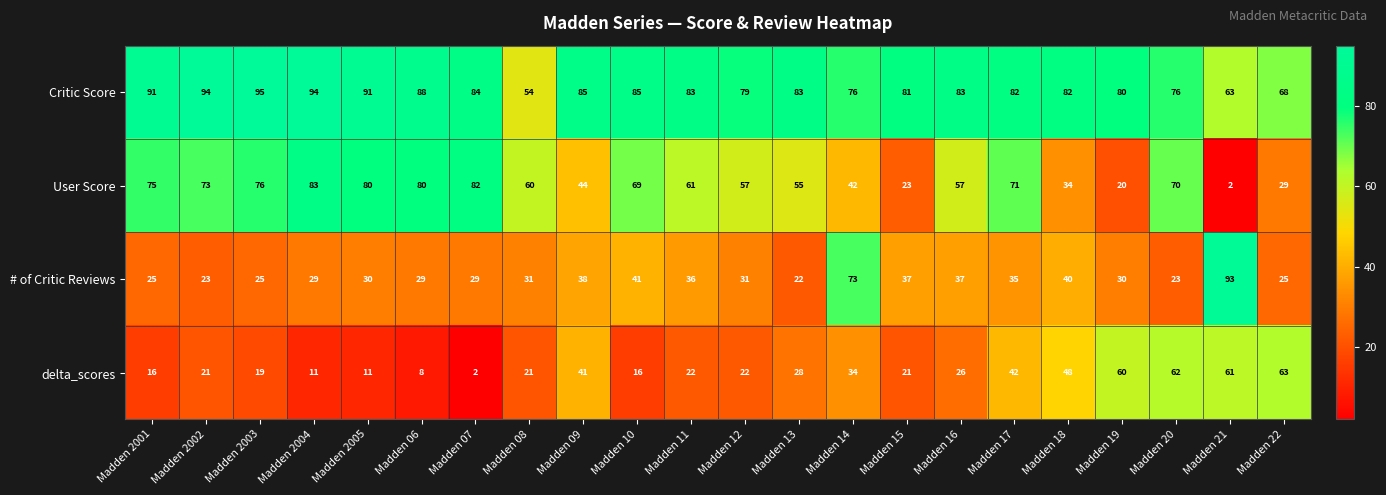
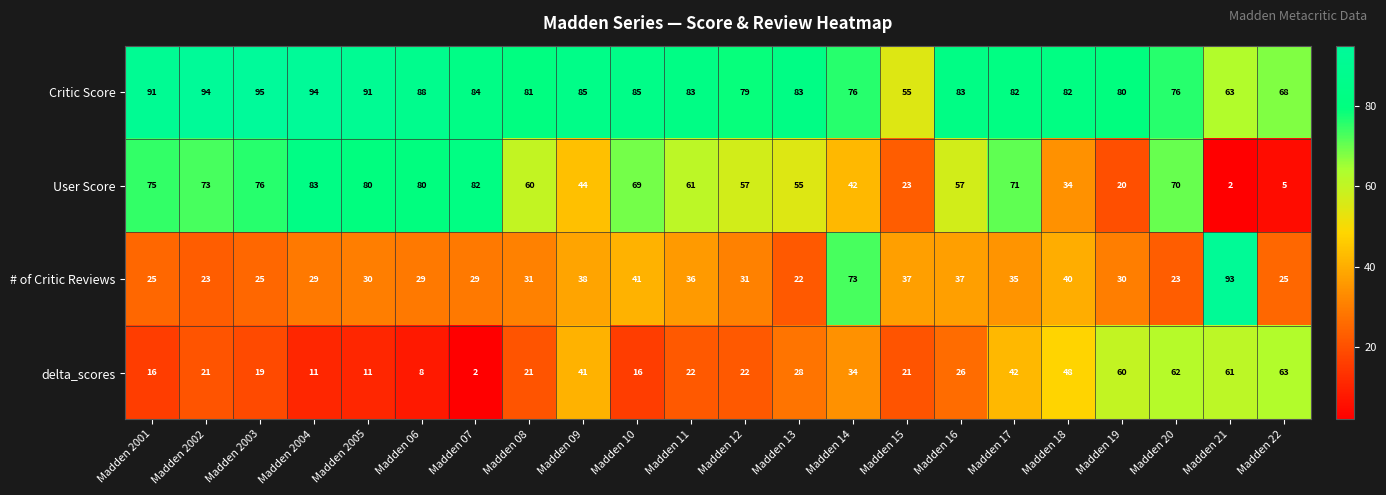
Critic Score, Madden 08: 54 -> 81
Critic Score, Madden 15: 81 -> 55
User Score, Madden 22: 29 -> 5
